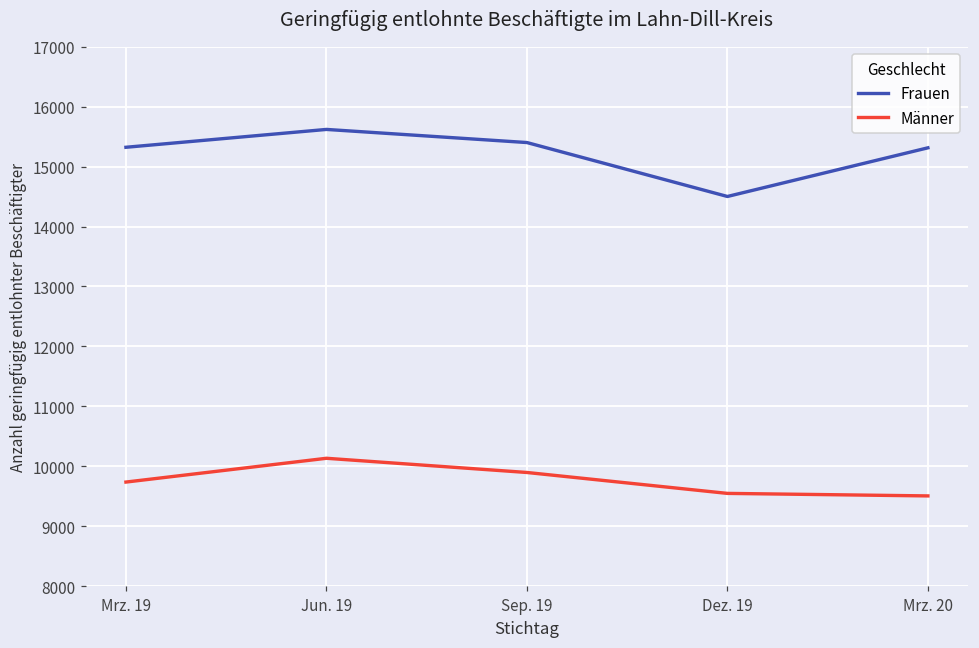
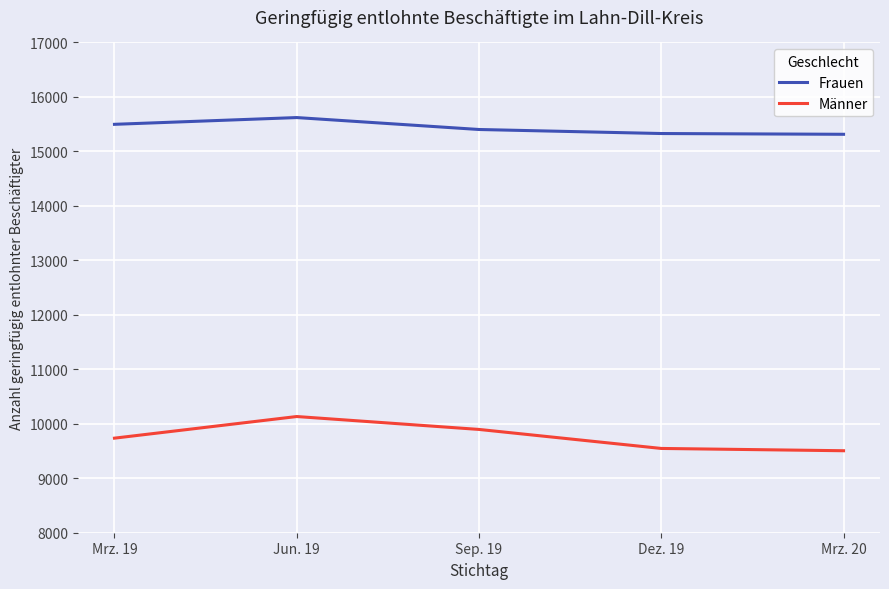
Frauen, Mrz. 19: 15300 -> 15500
Frauen, Dez. 19: 14500 -> 15300
